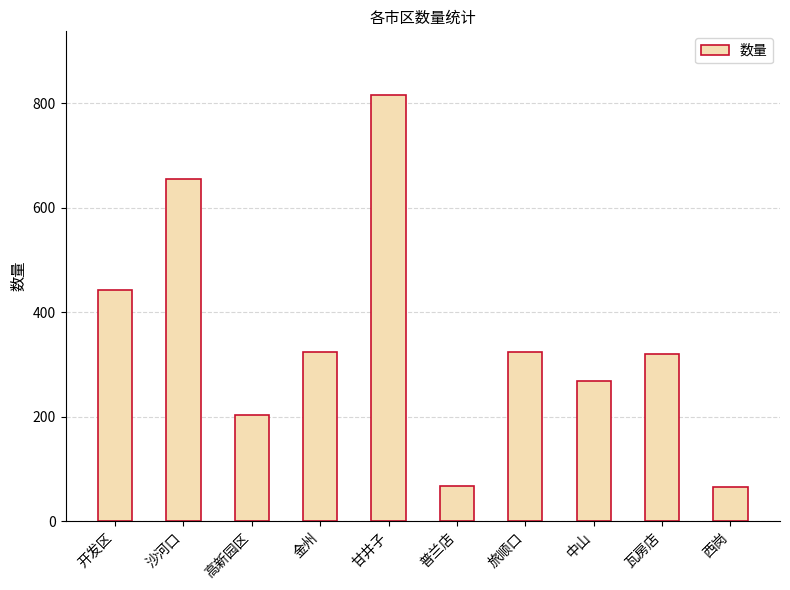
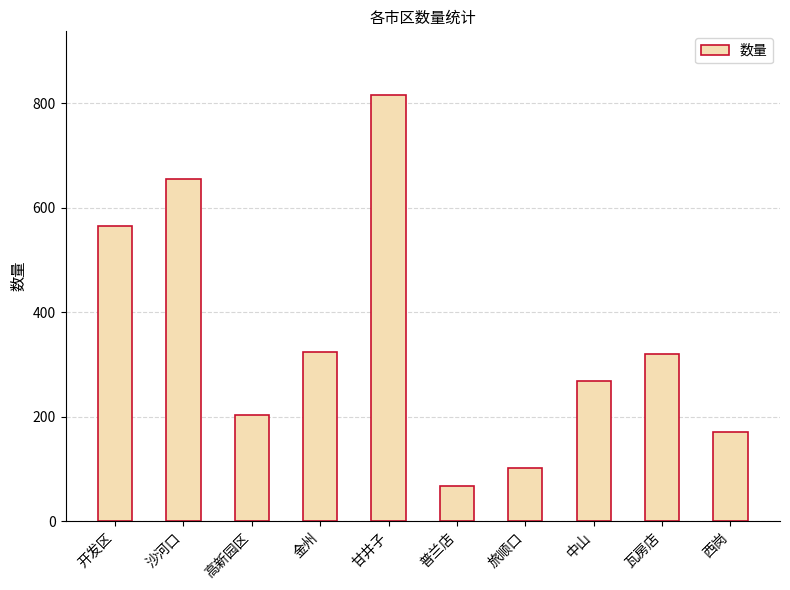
开发区: 440 -> 570
旅顺口: 320 -> 100
西岗: 70 -> 170
